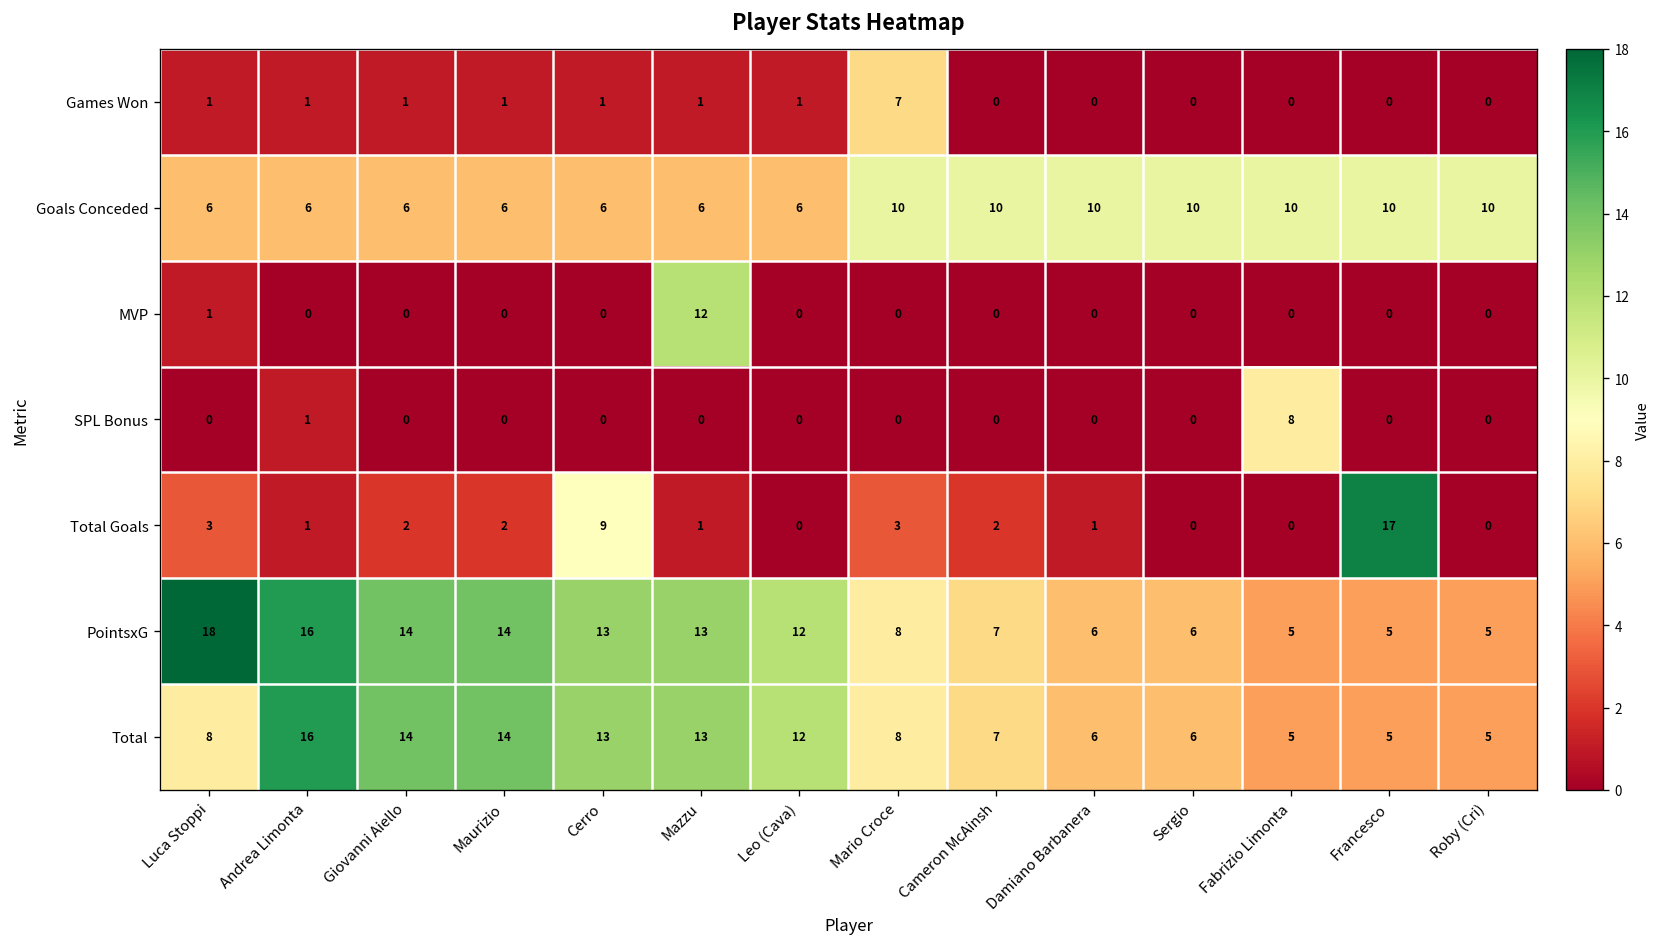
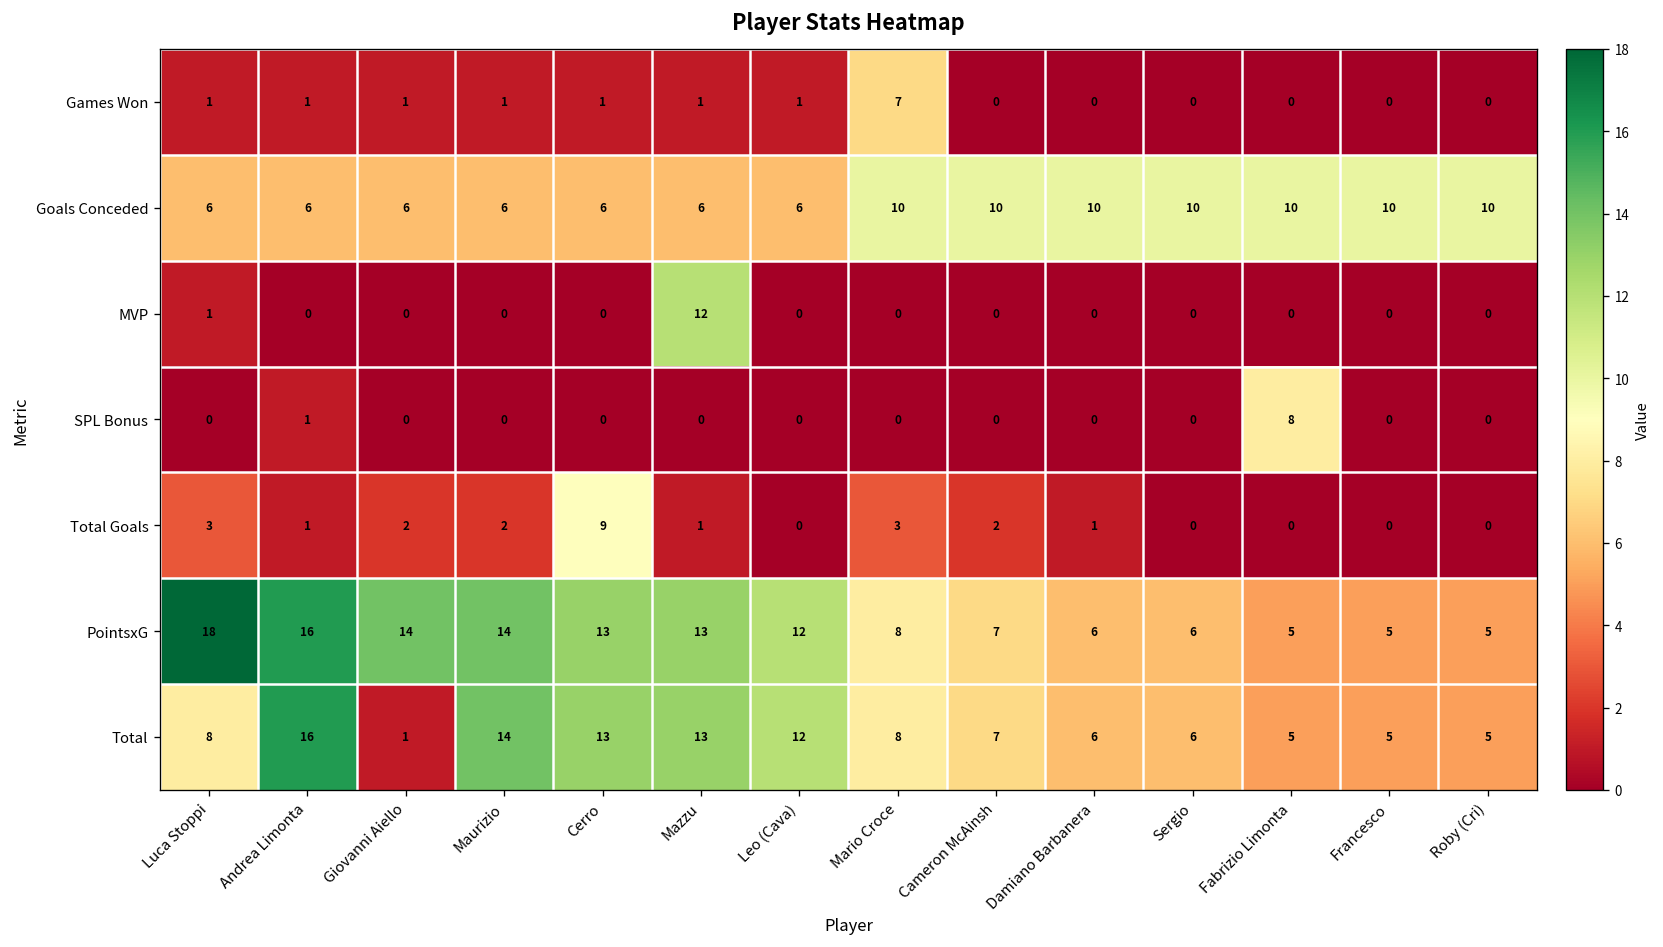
Total Goals, Francesco: 17 -> 0
Total, Giovanni Aiello: 14 -> 1
